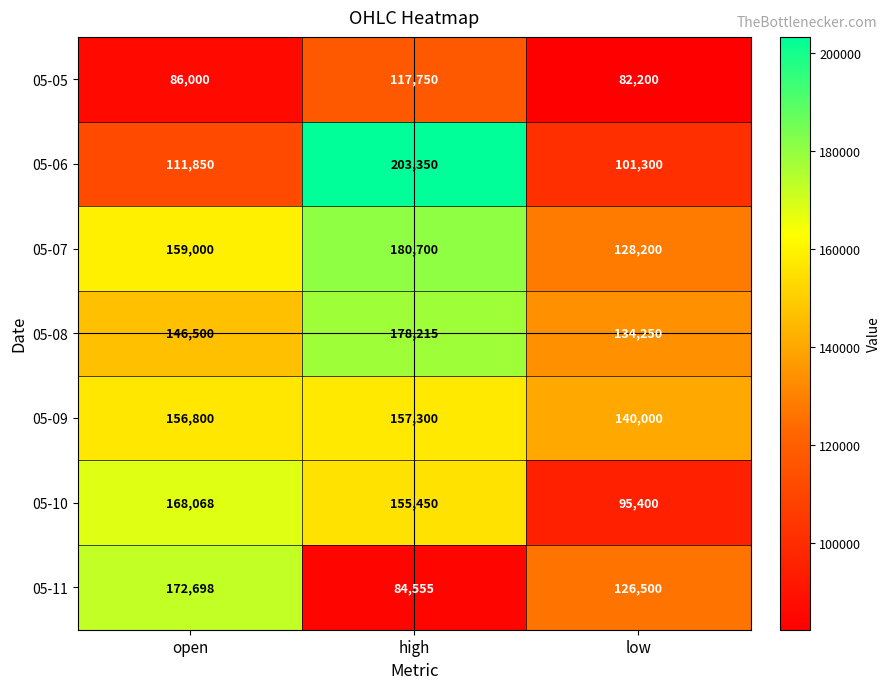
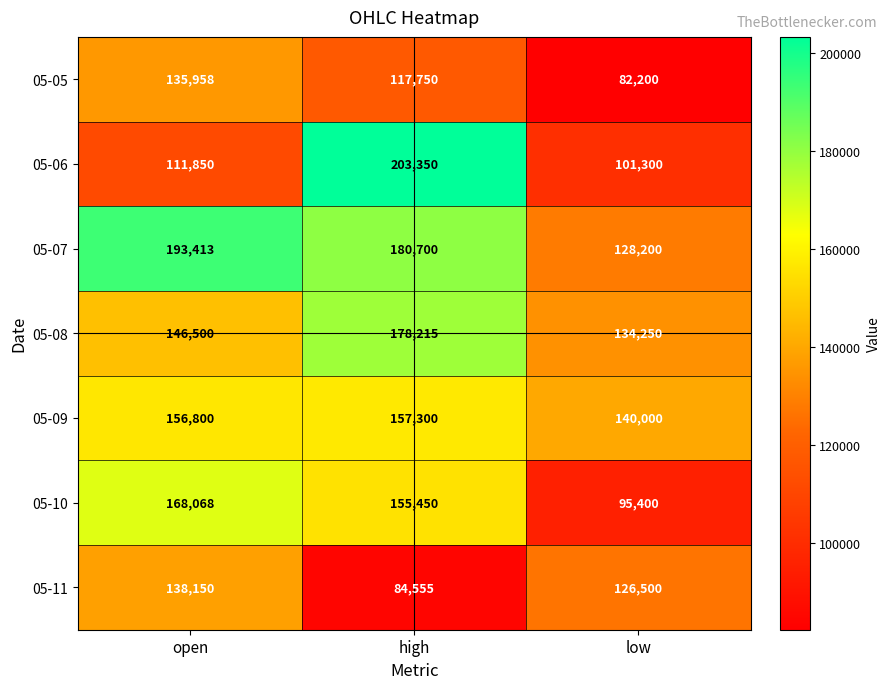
05-05, open: 86,000 -> 135,958
05-07, open: 159,000 -> 193,413
05-11, open: 172,698 -> 138,150
